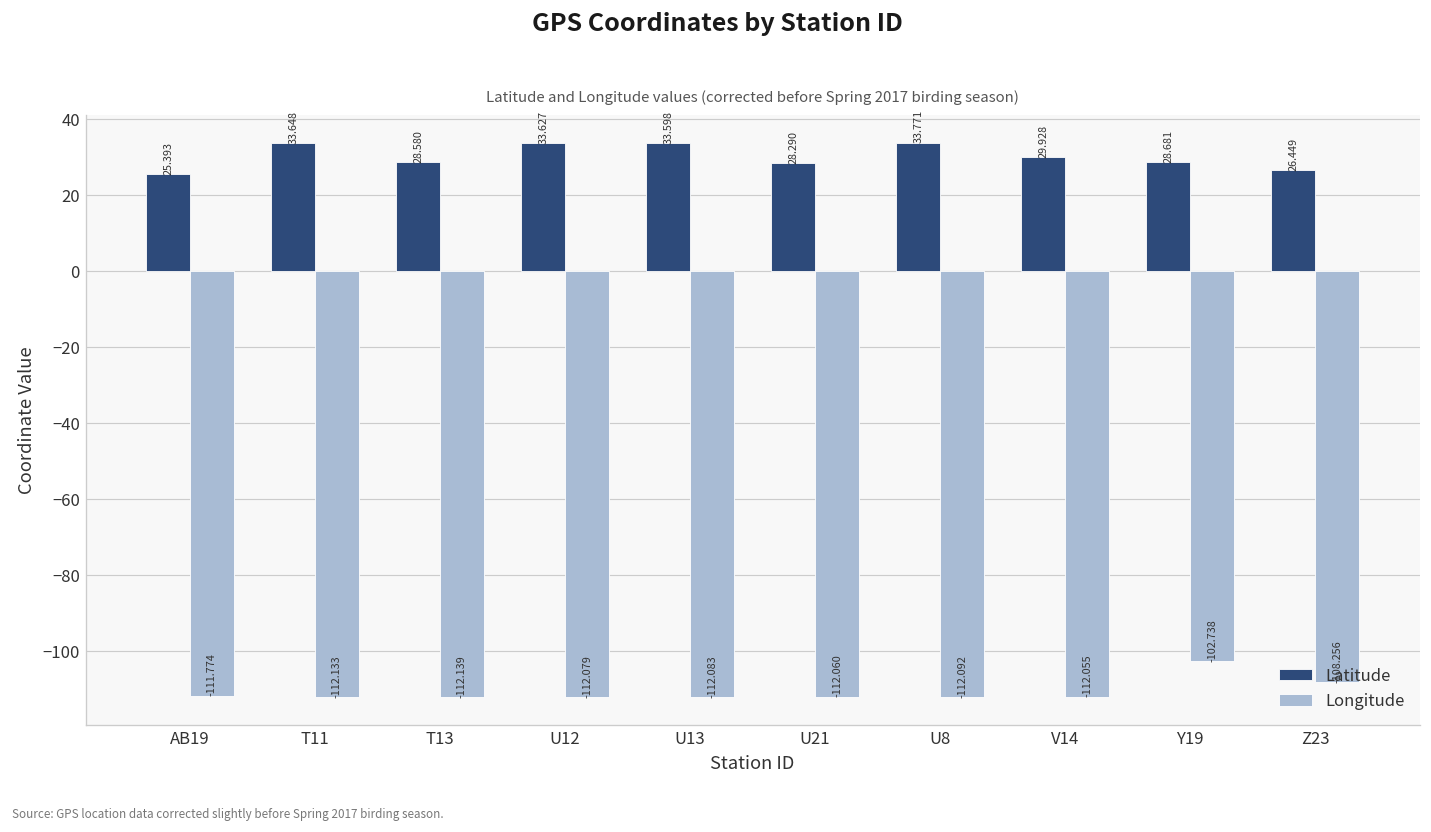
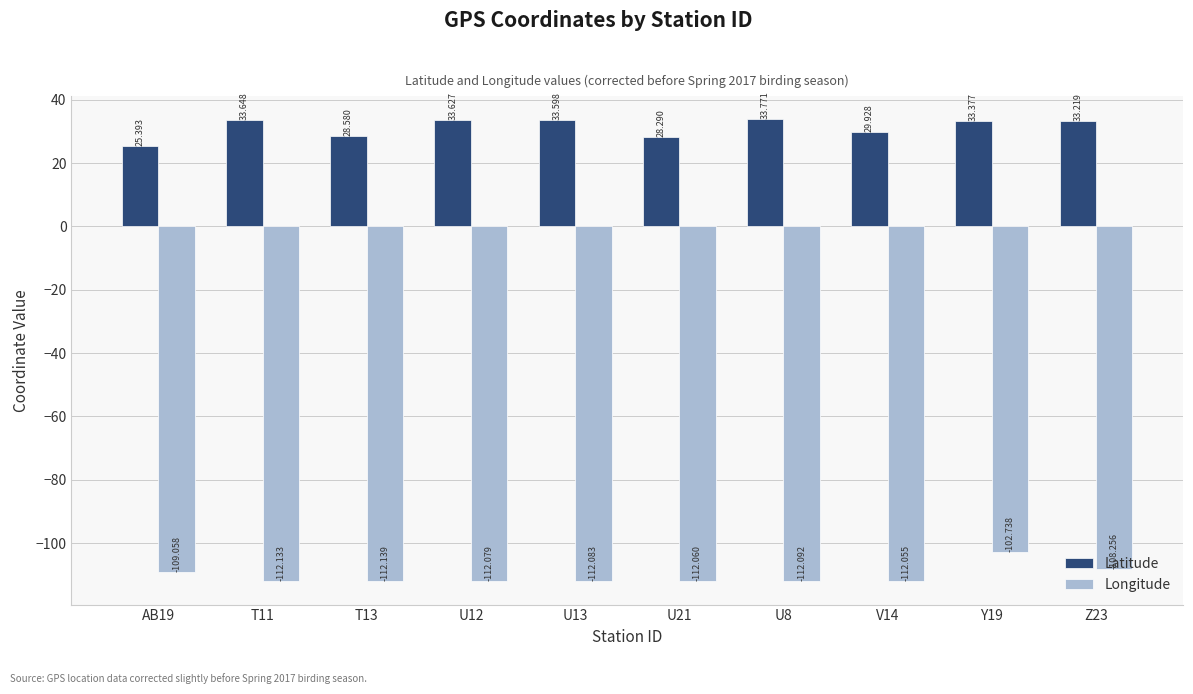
Longitude, AB19: -111.774 -> -109.058
Latitude, Y19: 28.681 -> 33.377
Latitude, Z23: 26.449 -> 33.219
